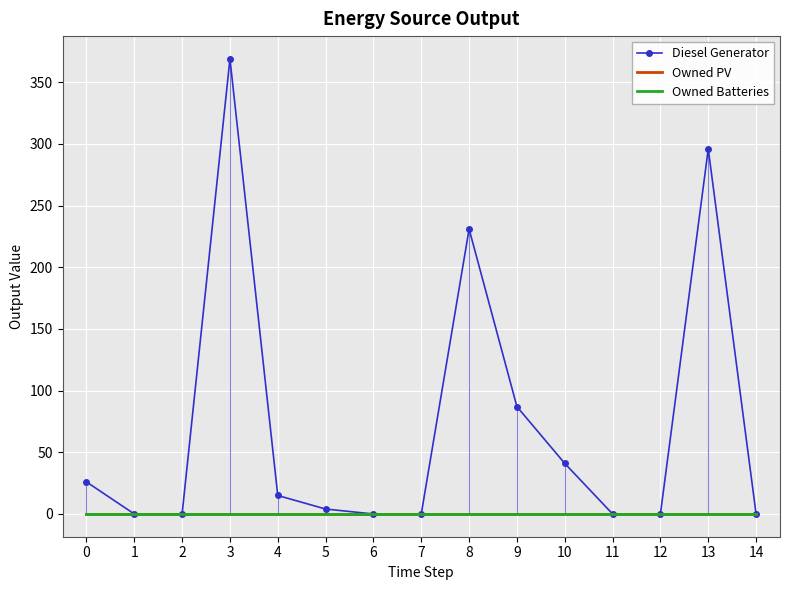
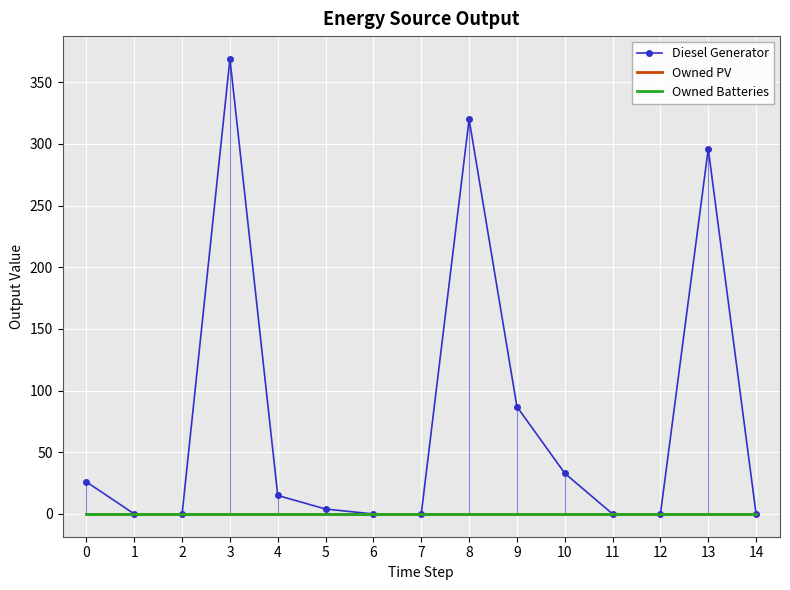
Diesel Generator, 8: 231 -> 320
Diesel Generator, 10: 41 -> 33
